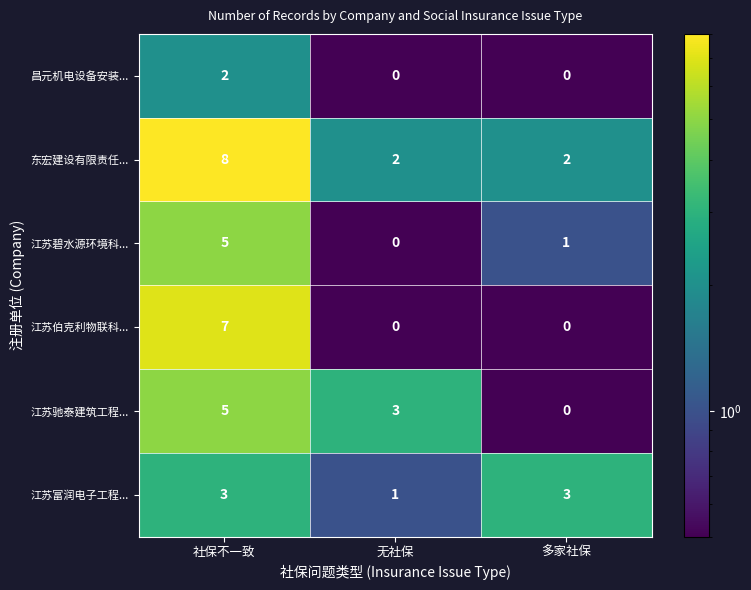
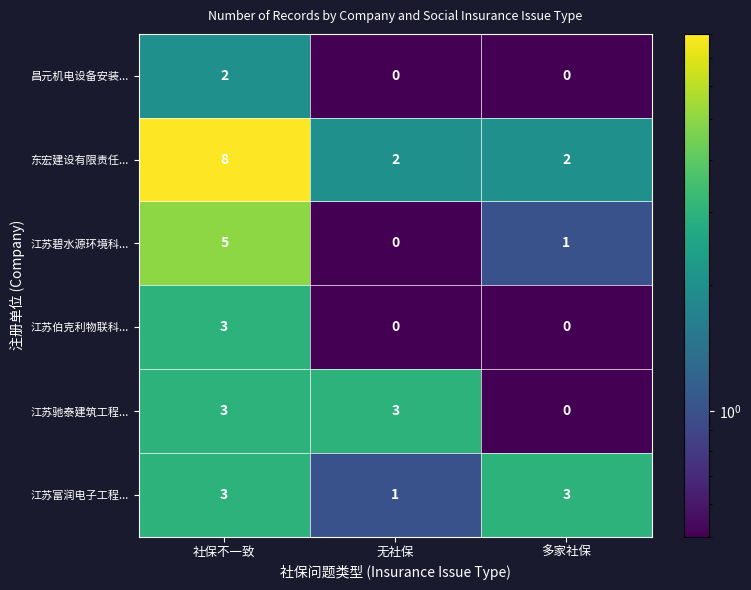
江苏伯克利物联科..., 社保不一致: 7 -> 3
江苏驰泰建筑工程..., 社保不一致: 5 -> 3
